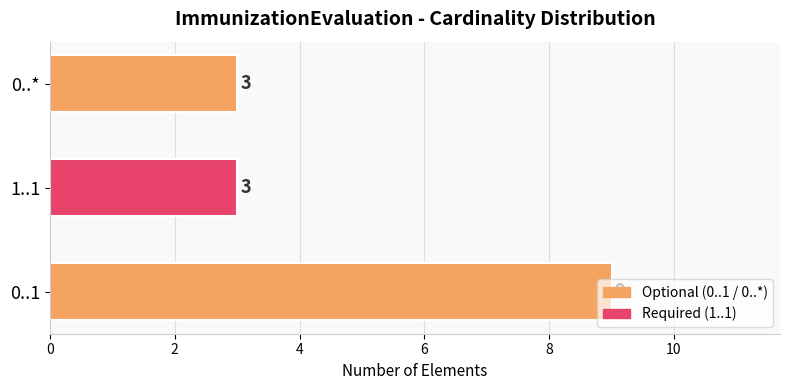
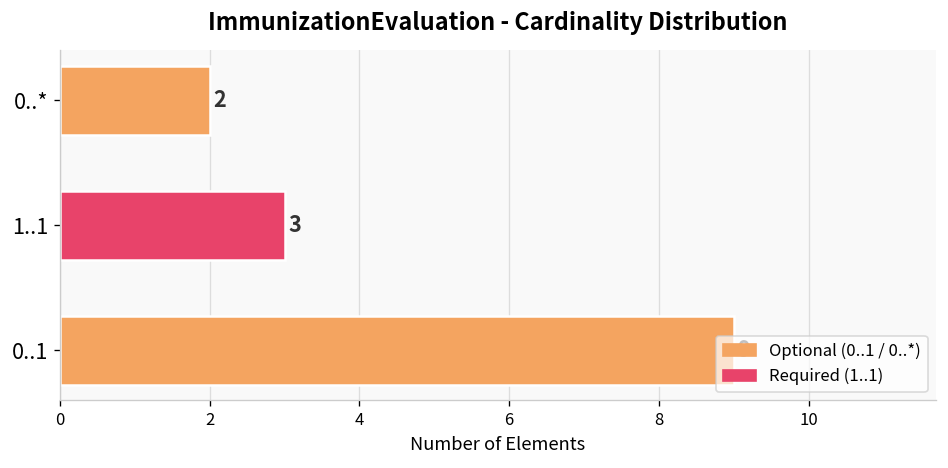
0..*: 3 -> 2
